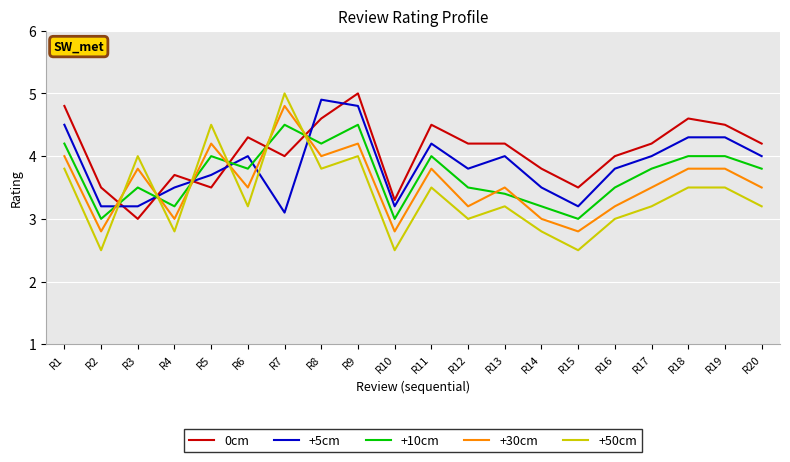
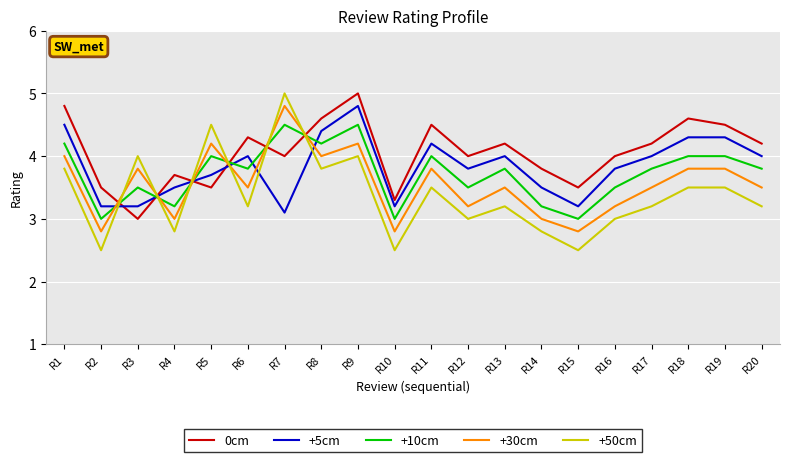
+5cm, R8: 4.9 -> 4.4
0cm, R12: 4.2 -> 4.0
+10cm, R13: 3.4 -> 3.8
